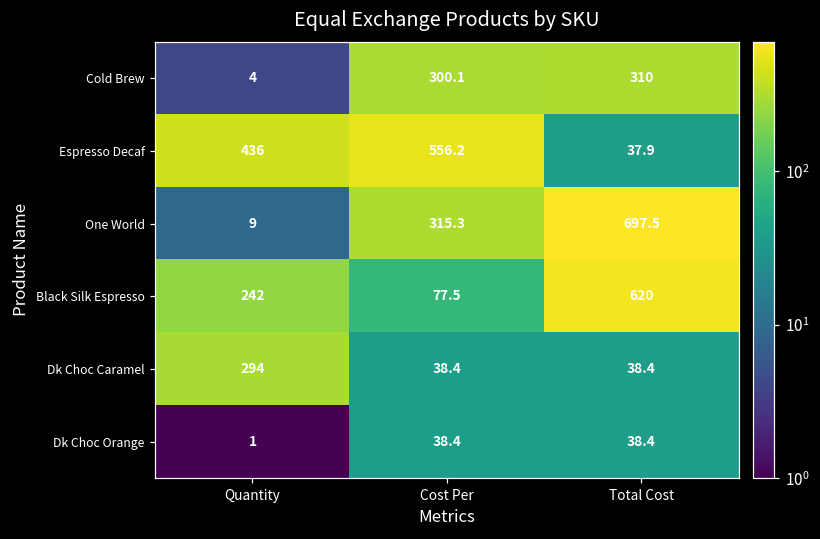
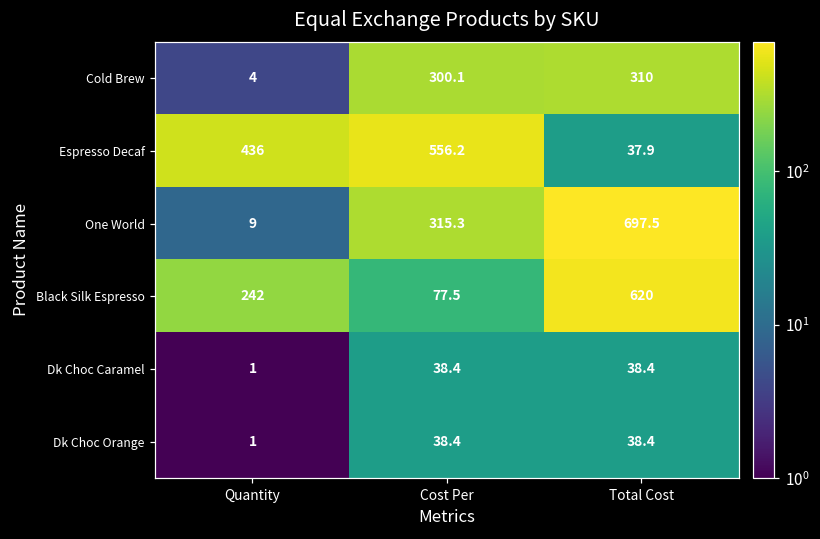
Dk Choc Caramel, Quantity: 294 -> 1
